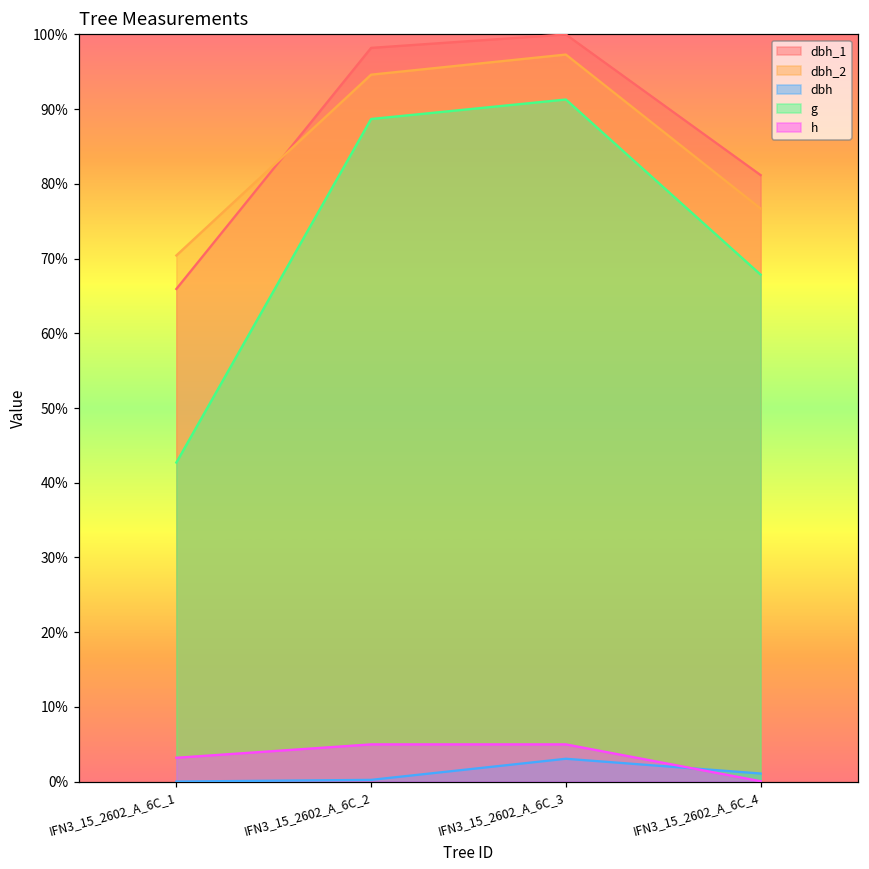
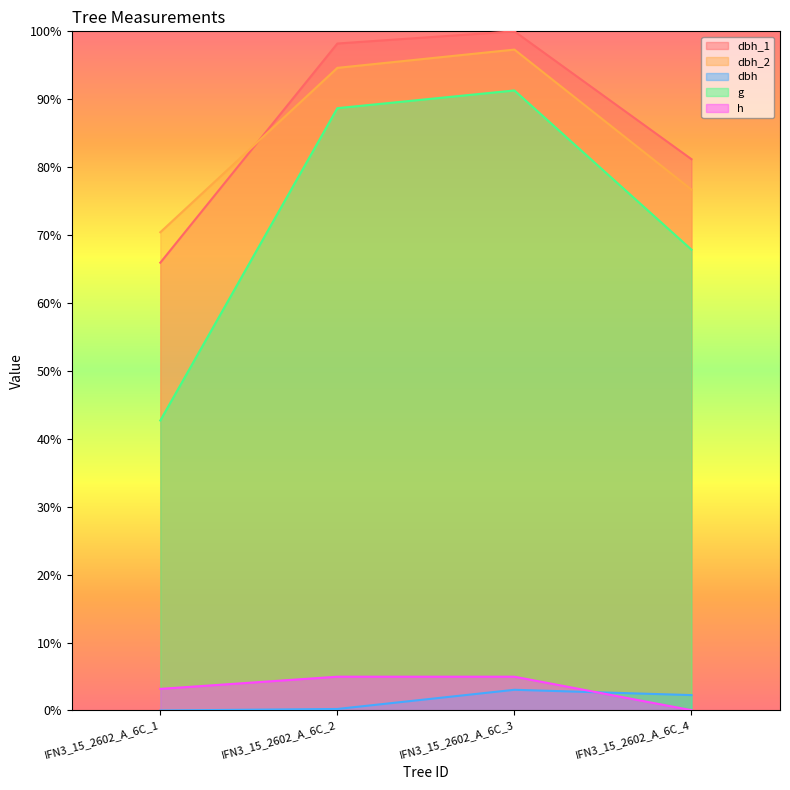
dbh, IFN3_15_2602_A_6C_4: 1% -> 2%
